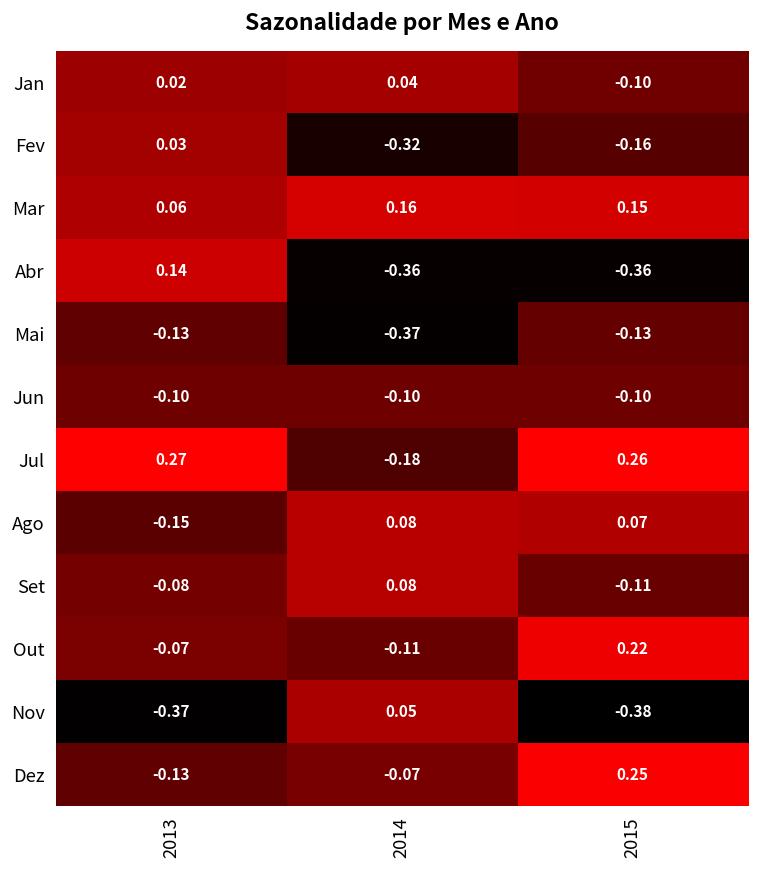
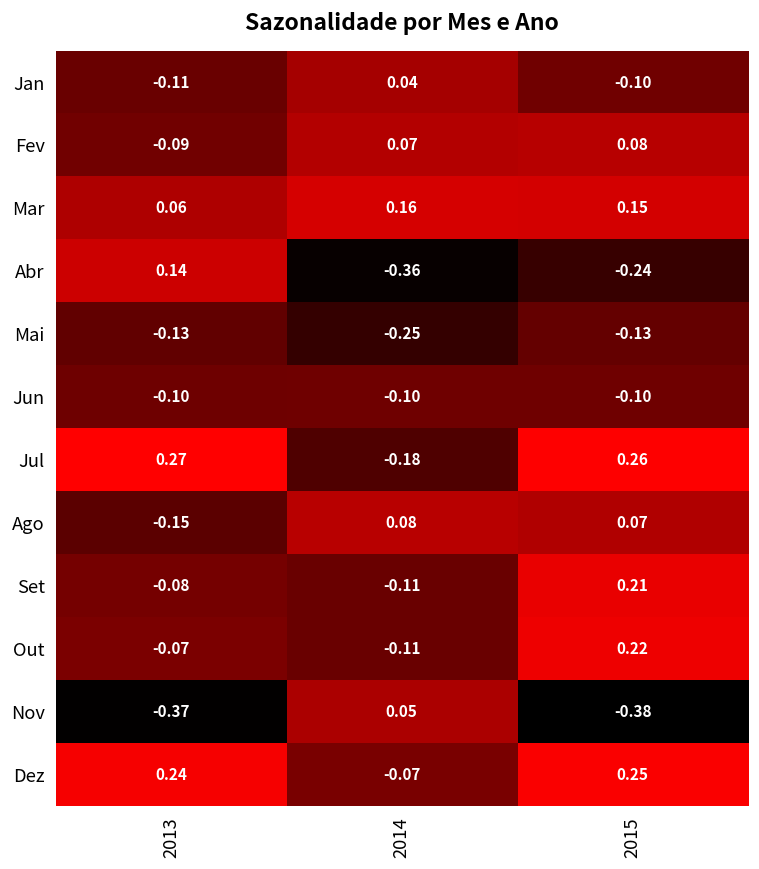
Jan, 2013: 0.02 -> -0.11
Fev, 2013: 0.03 -> -0.09
Fev, 2014: -0.32 -> 0.07
Fev, 2015: -0.16 -> 0.08
Abr, 2015: -0.36 -> -0.24
Mai, 2014: -0.37 -> -0.25
Set, 2014: 0.08 -> -0.11
Set, 2015: -0.11 -> 0.21
Dez, 2013: -0.13 -> 0.24
